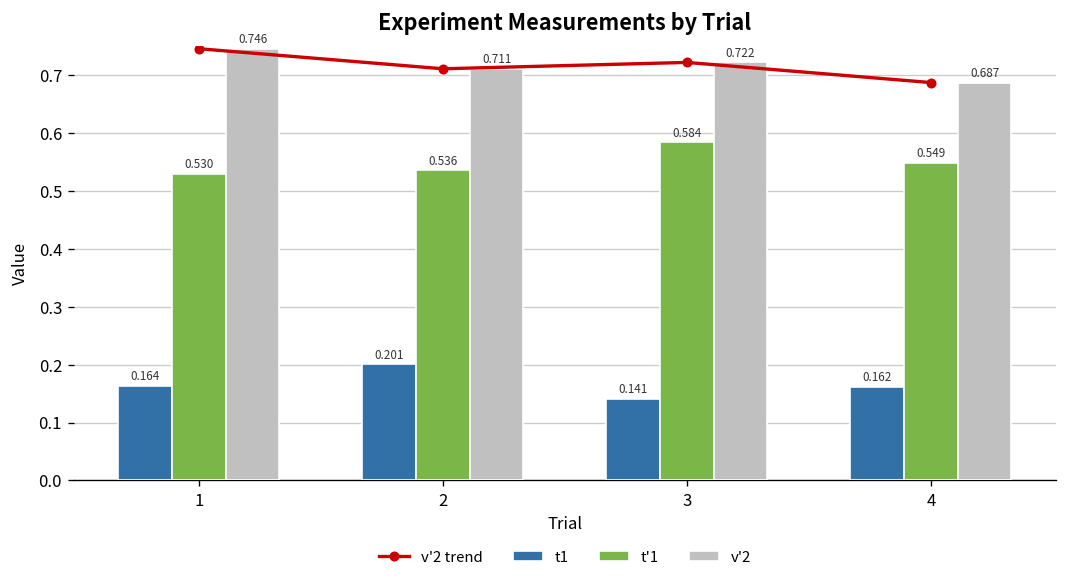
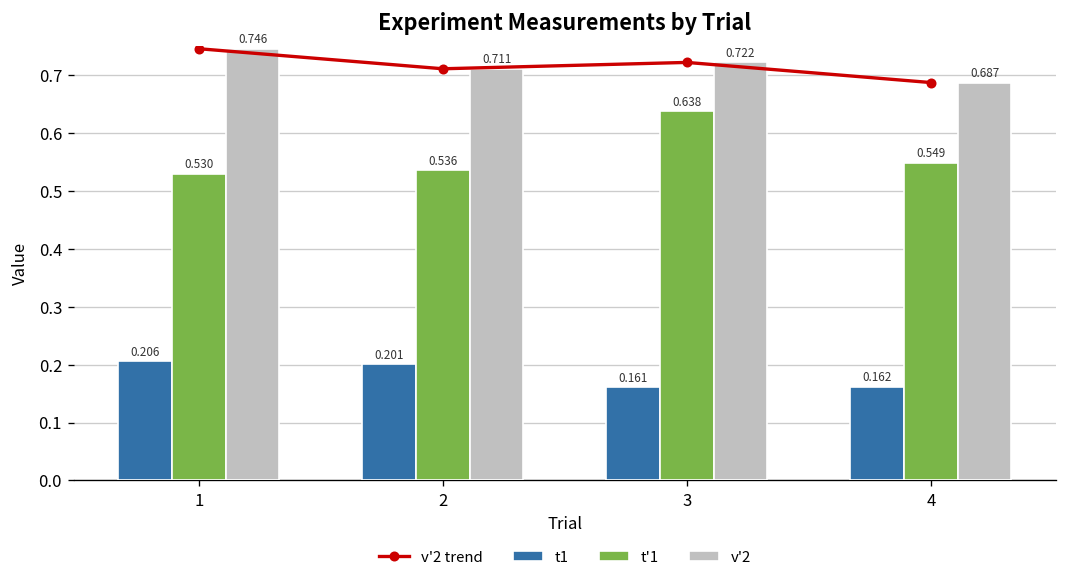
t1, 1: 0.164 -> 0.206
t1, 3: 0.141 -> 0.161
t'1, 3: 0.584 -> 0.638
